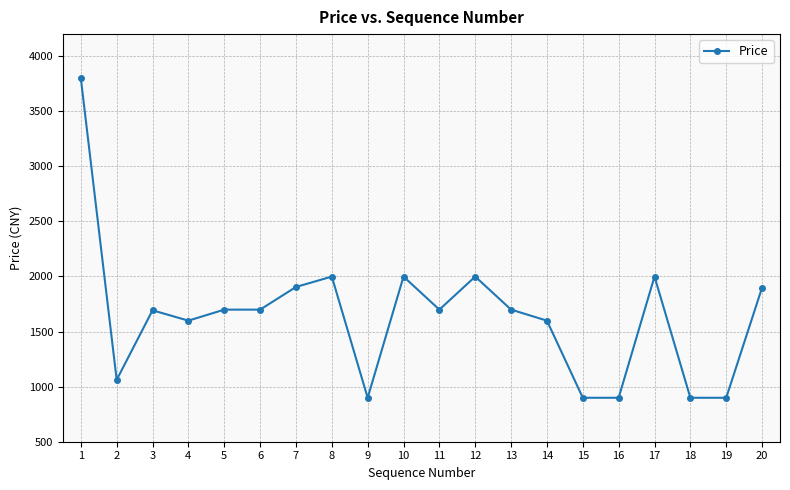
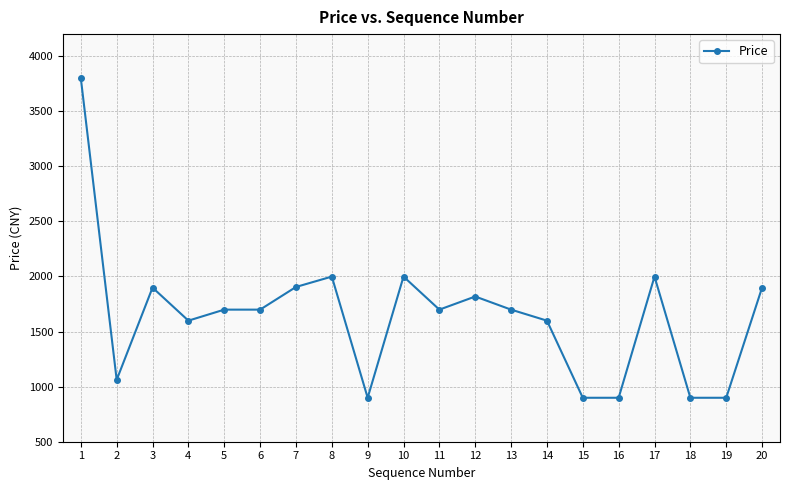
3: 1690 -> 1900
12: 2000 -> 1820
